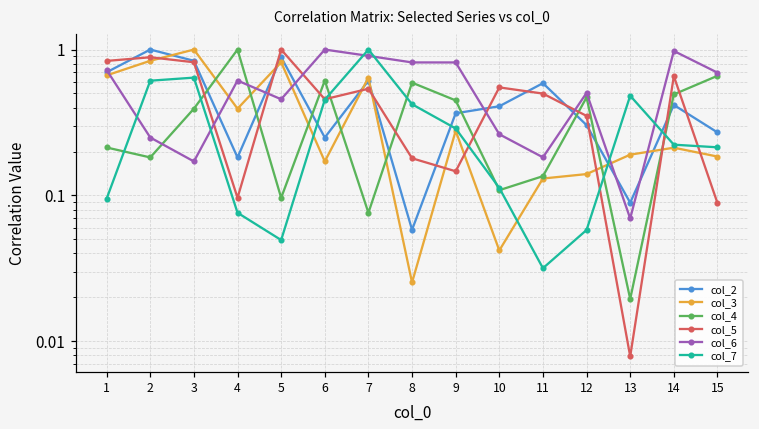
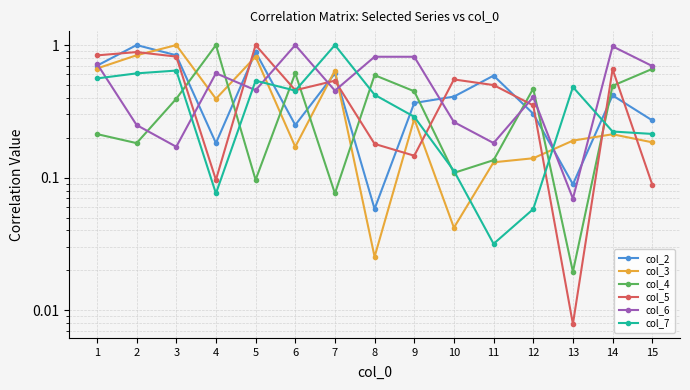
col_7, 1: 0.09 -> 0.56
col_7, 5: 0.049 -> 0.54
col_6, 7: 0.9 -> 0.45
col_6, 12: 0.50 -> 0.40
